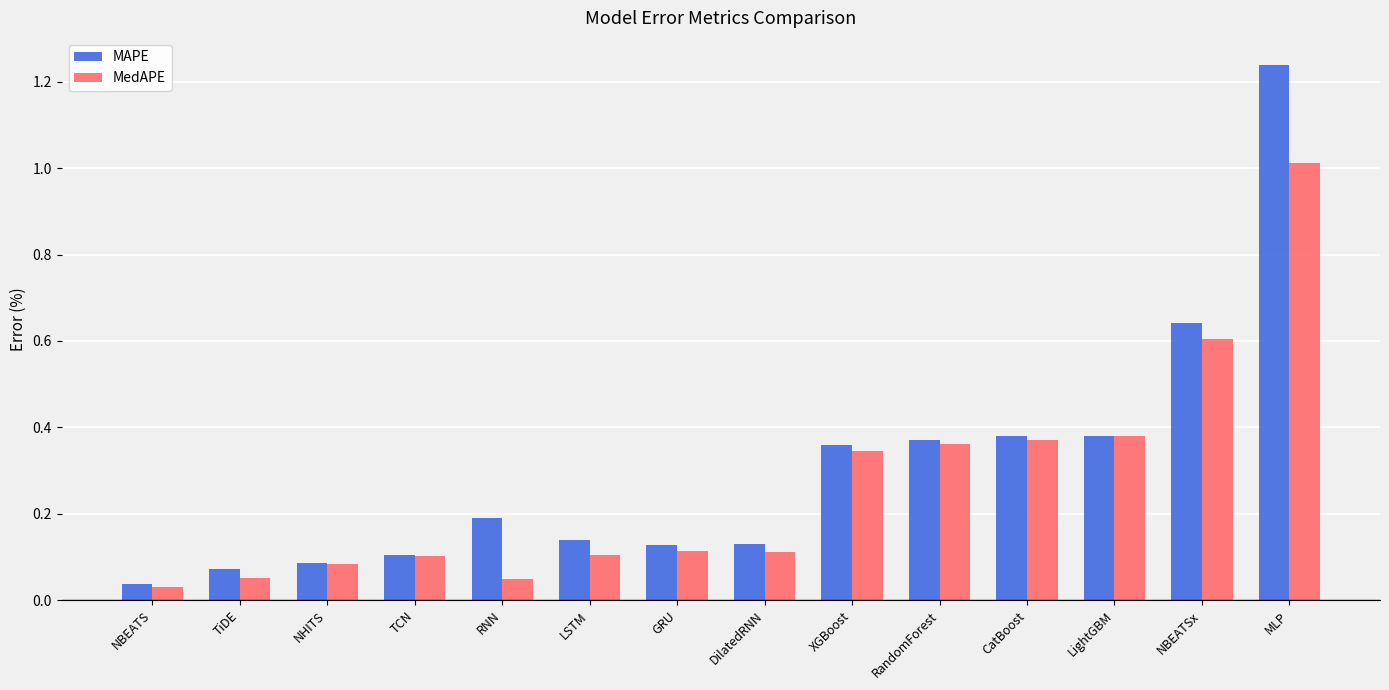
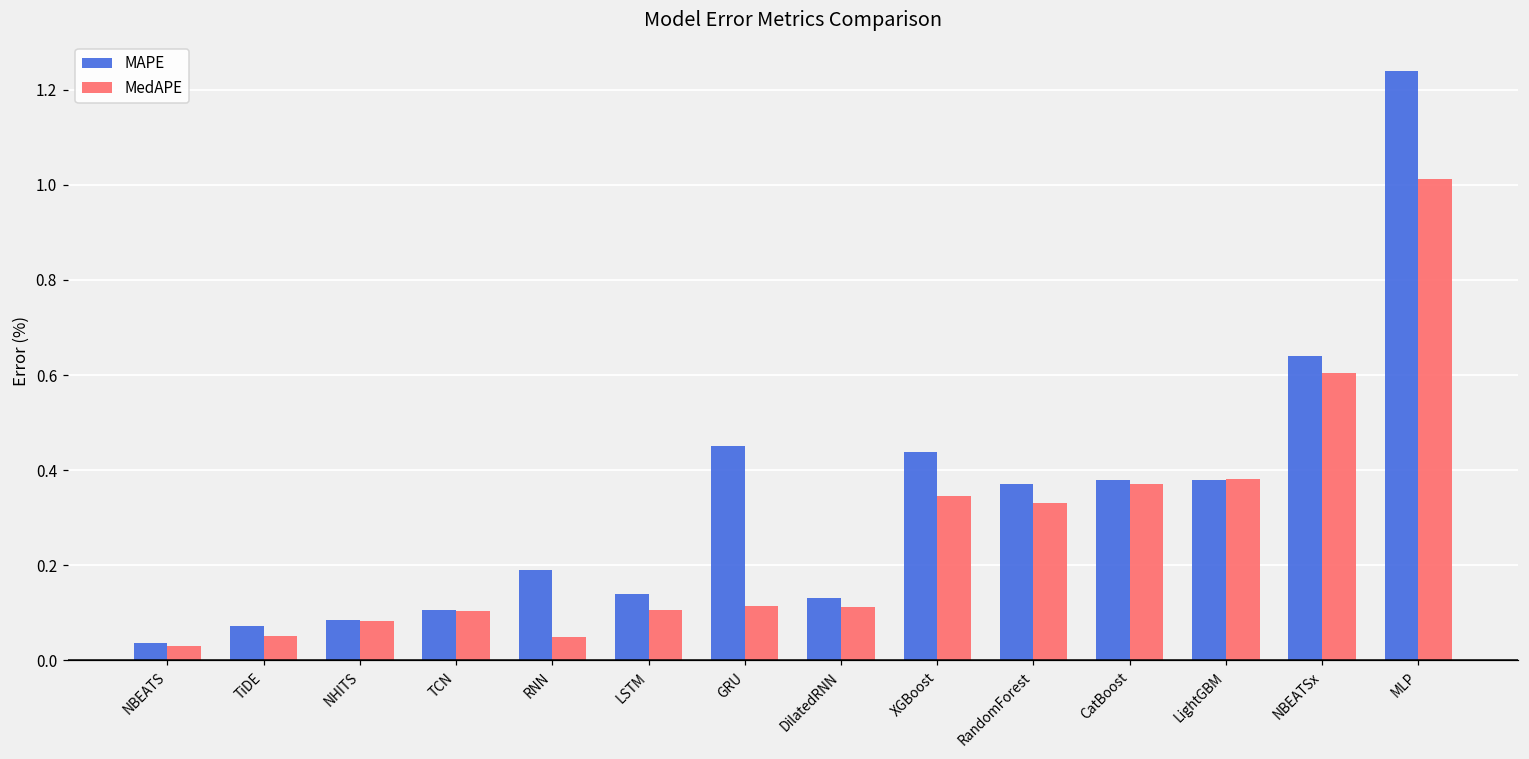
MAPE, GRU: 0.13 -> 0.45
MAPE, XGBoost: 0.36 -> 0.44
MedAPE, RandomForest: 0.36 -> 0.33
